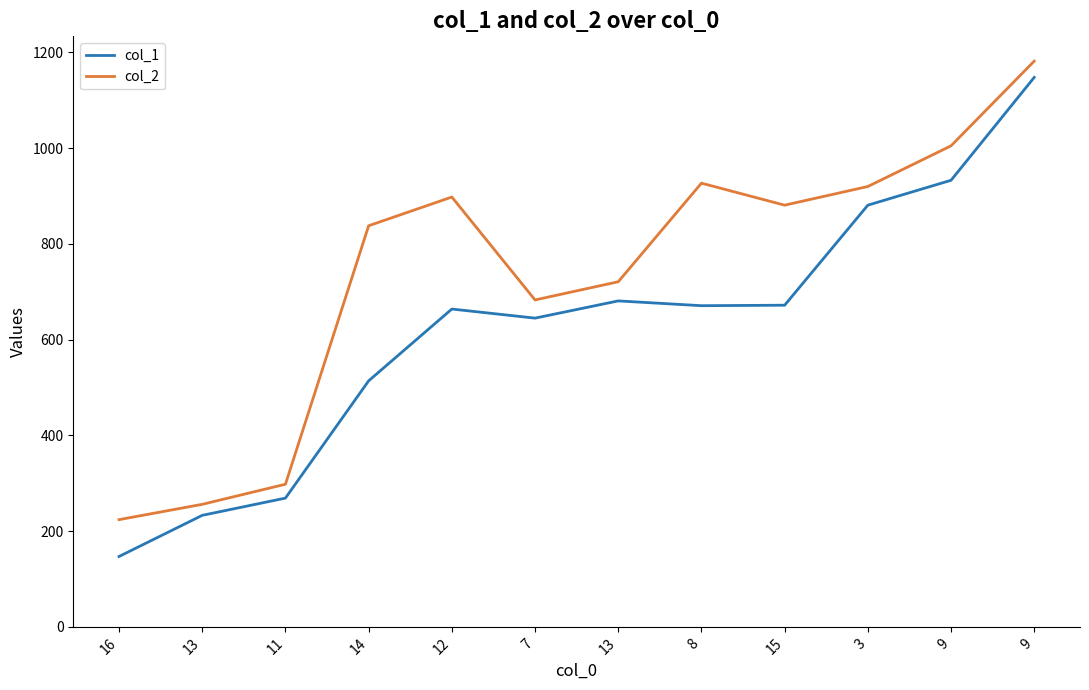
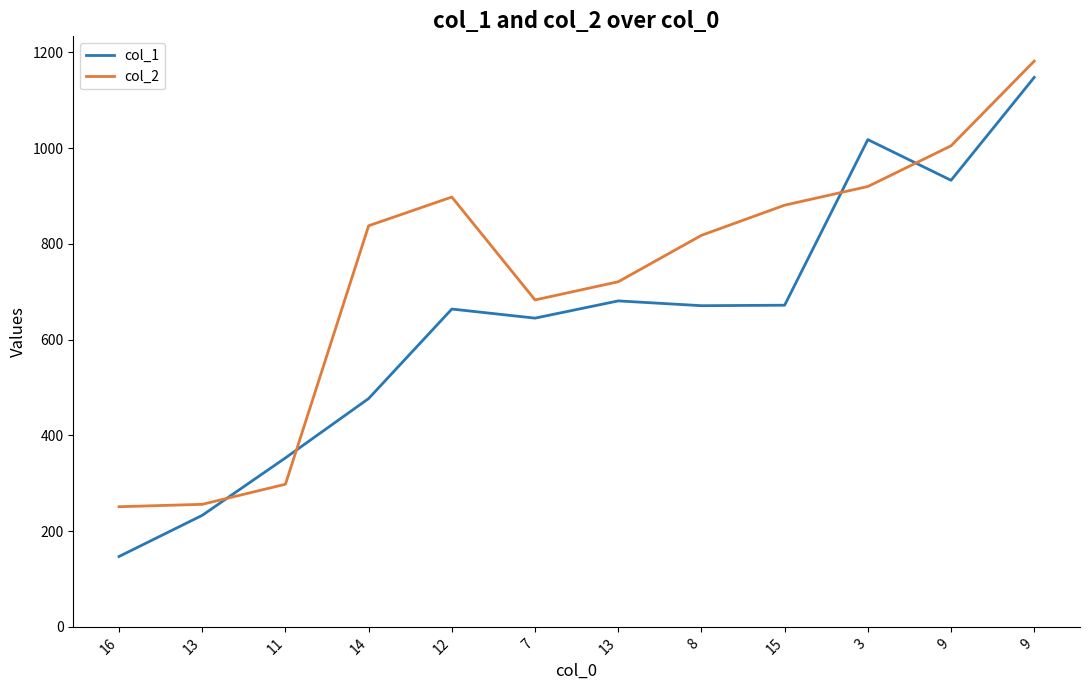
col_2, 16: 220 -> 250
col_1, 11: 270 -> 350
col_1, 14: 510 -> 480
col_2, 8: 930 -> 820
col_1, 3: 880 -> 1020
